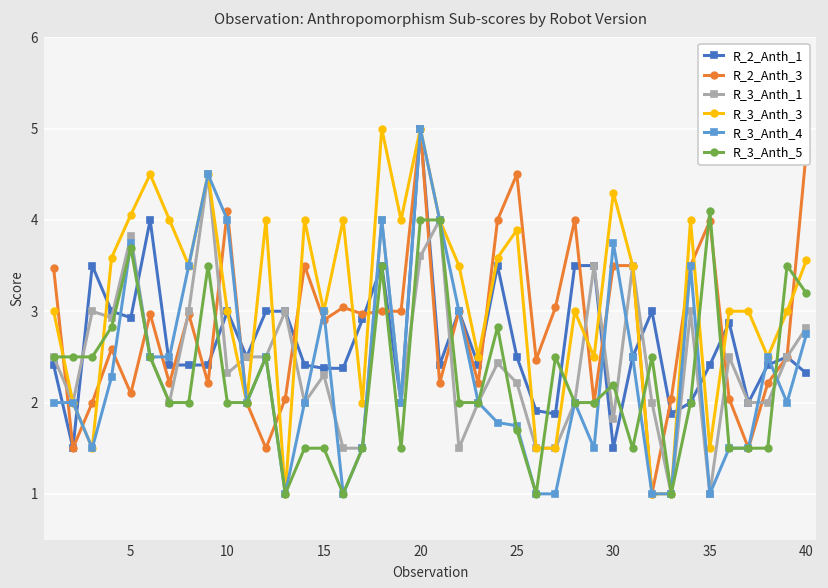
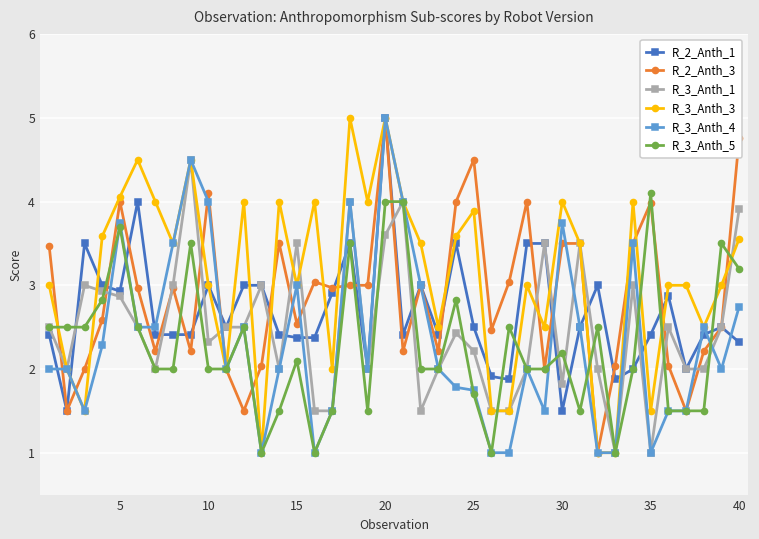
R_2_Anth_3, 5: 2.1 -> 4.0
R_3_Anth_1, 5: 3.8 -> 2.9
R_2_Anth_3, 15: 2.9 -> 2.5
R_3_Anth_1, 15: 2.3 -> 3.5
R_3_Anth_5, 15: 1.5 -> 2.1
R_3_Anth_3, 30: 4.3 -> 4.0
R_3_Anth_1, 40: 2.8 -> 3.9
